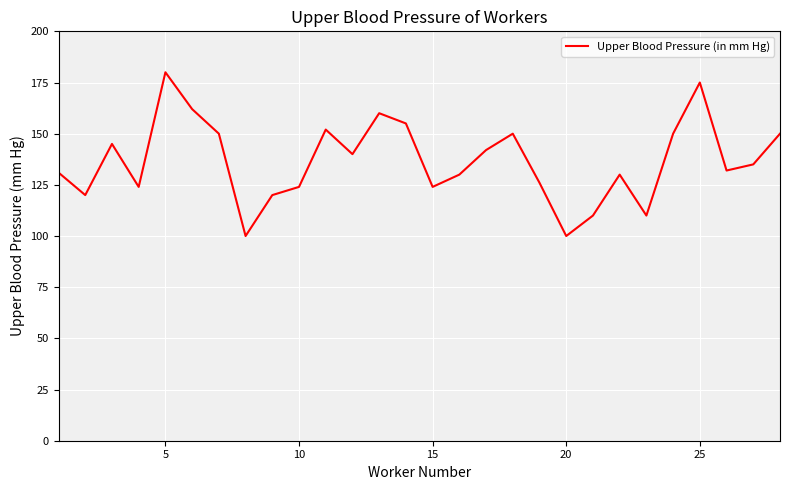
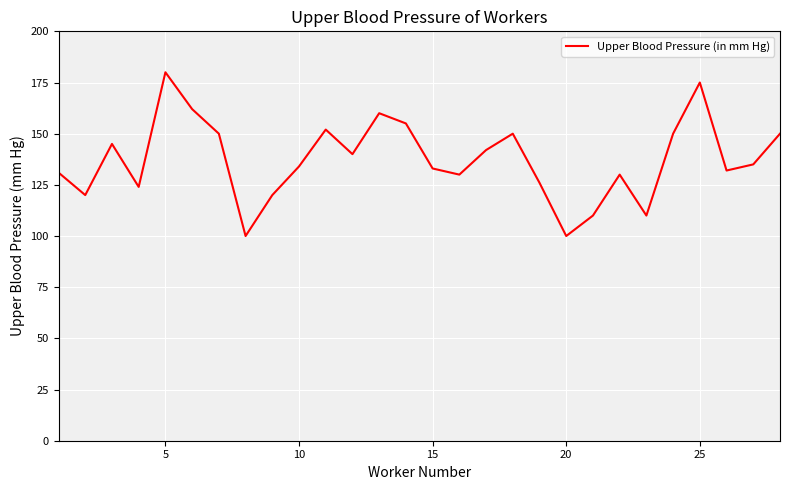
10: 124 -> 134
15: 124 -> 133
